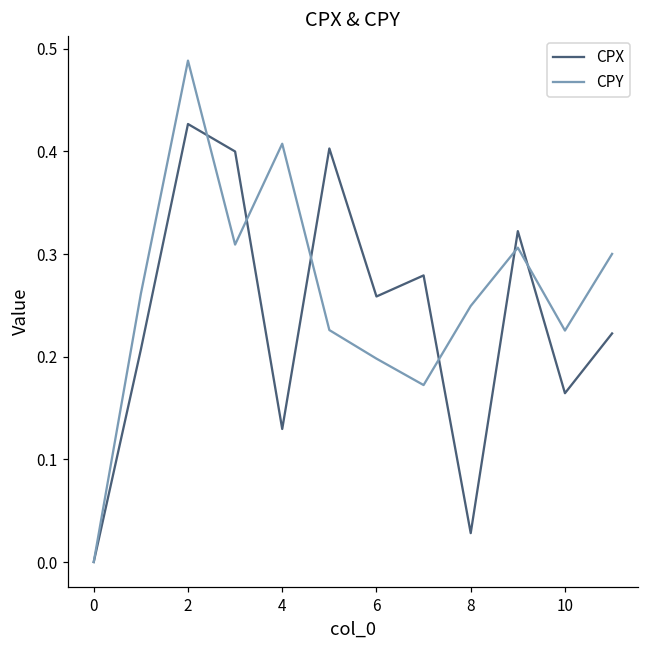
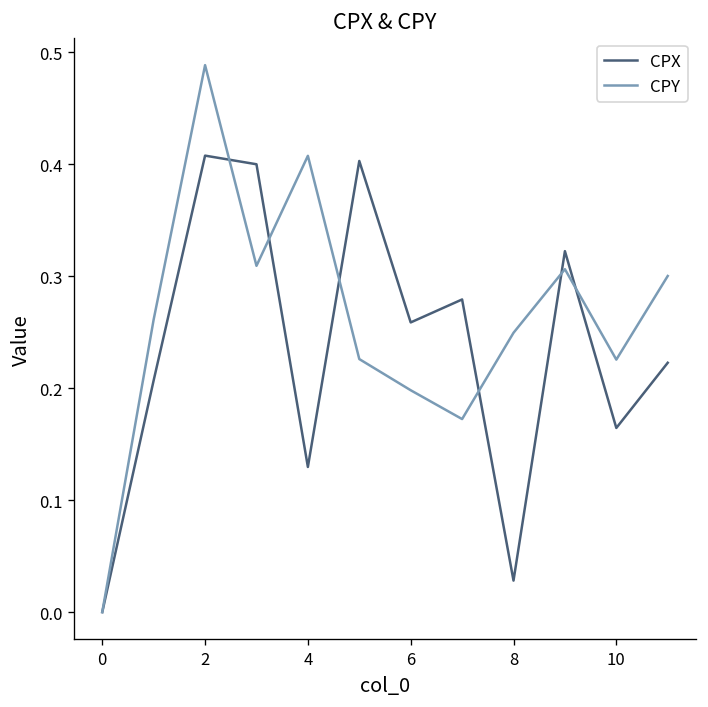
CPX, 2: 0.43 -> 0.41
